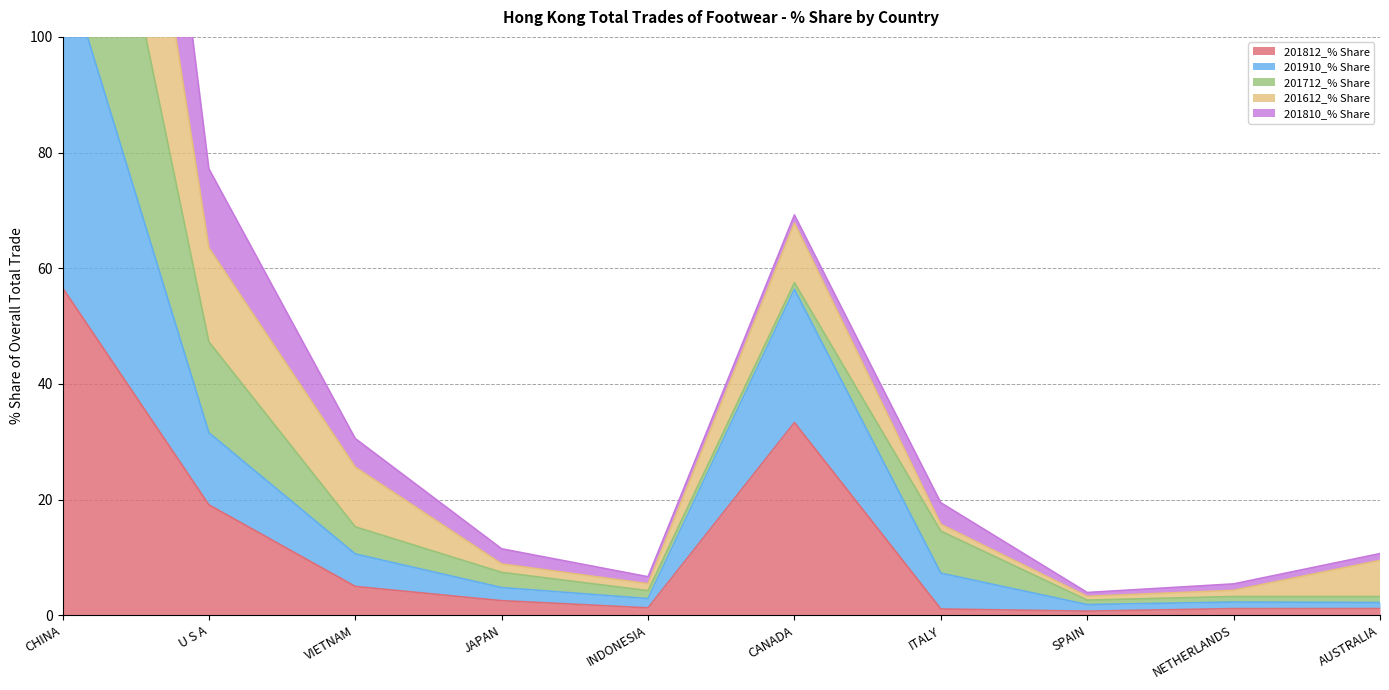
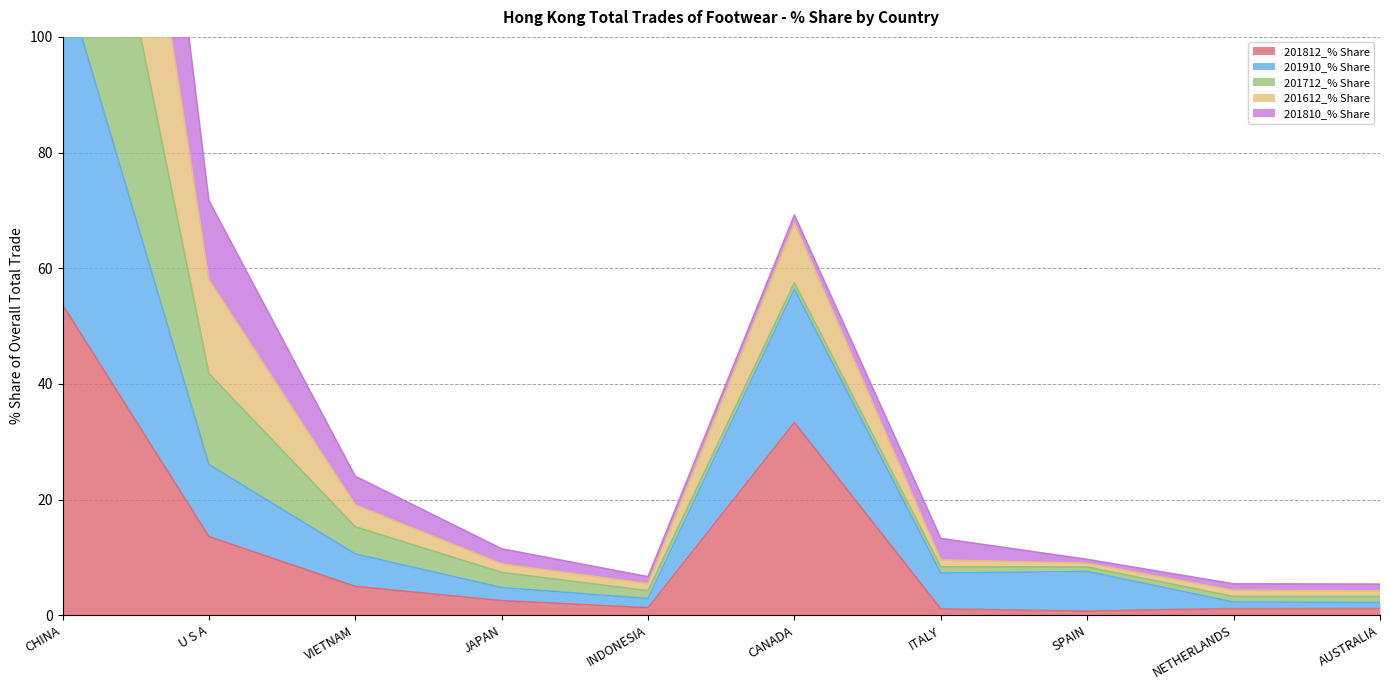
201812_% Share, CHINA: 57 -> 54
201812_% Share, U S A: 19 -> 14
201612_% Share, VIETNAM: 10 -> 4
201712_% Share, ITALY: 7 -> 1
201910_% Share, SPAIN: 1 -> 7
201612_% Share, AUSTRALIA: 6 -> 1
